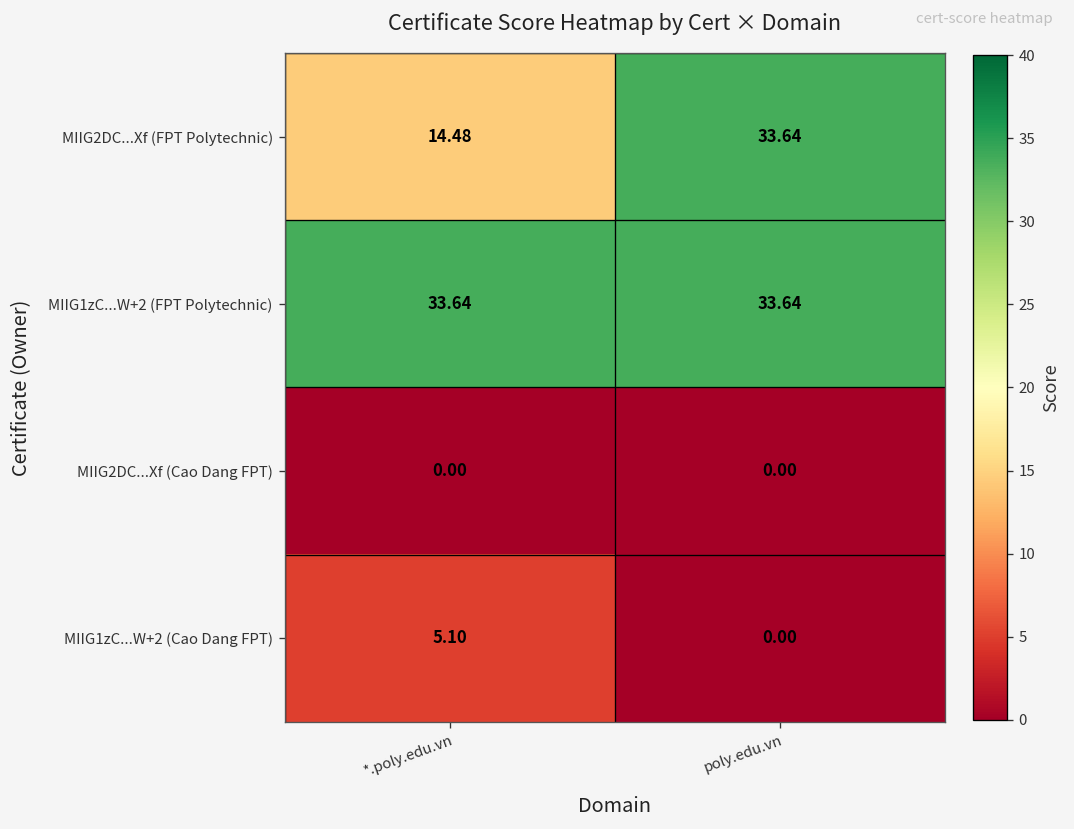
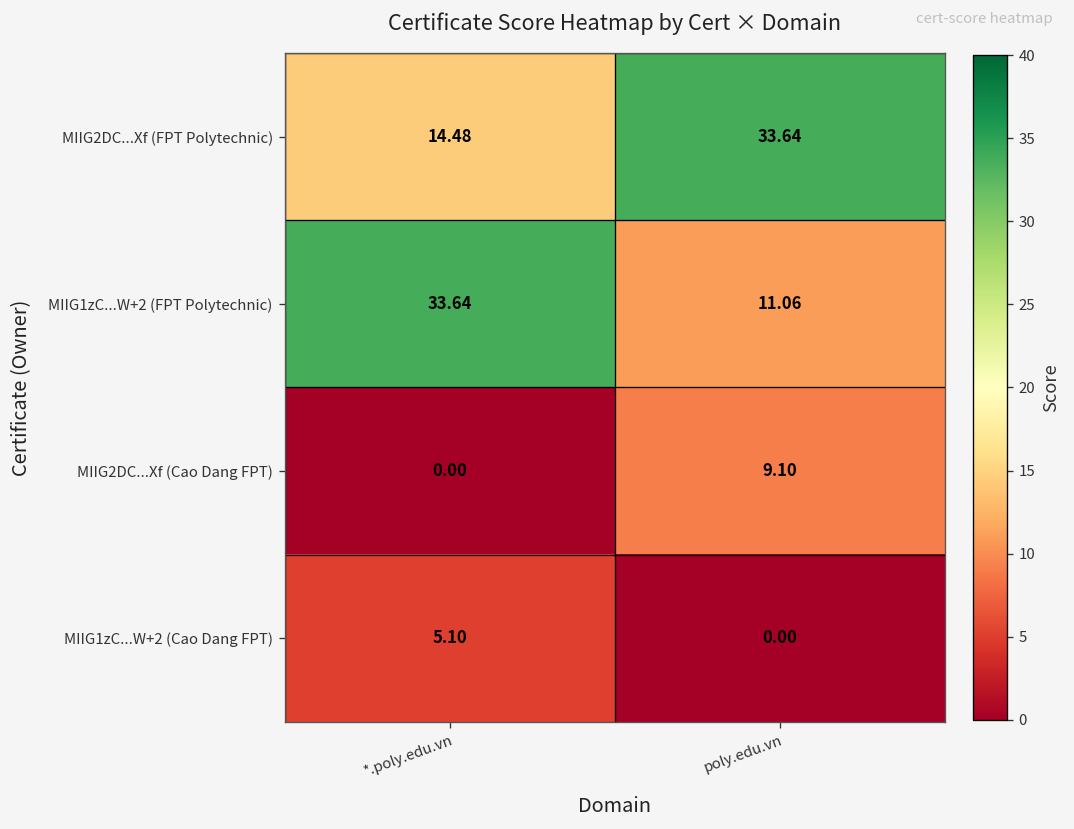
MIIG1zC...W+2 (FPT Polytechnic), poly.edu.vn: 33.64 -> 11.06
MIIG2DC...Xf (Cao Dang FPT), poly.edu.vn: 0.00 -> 9.10
